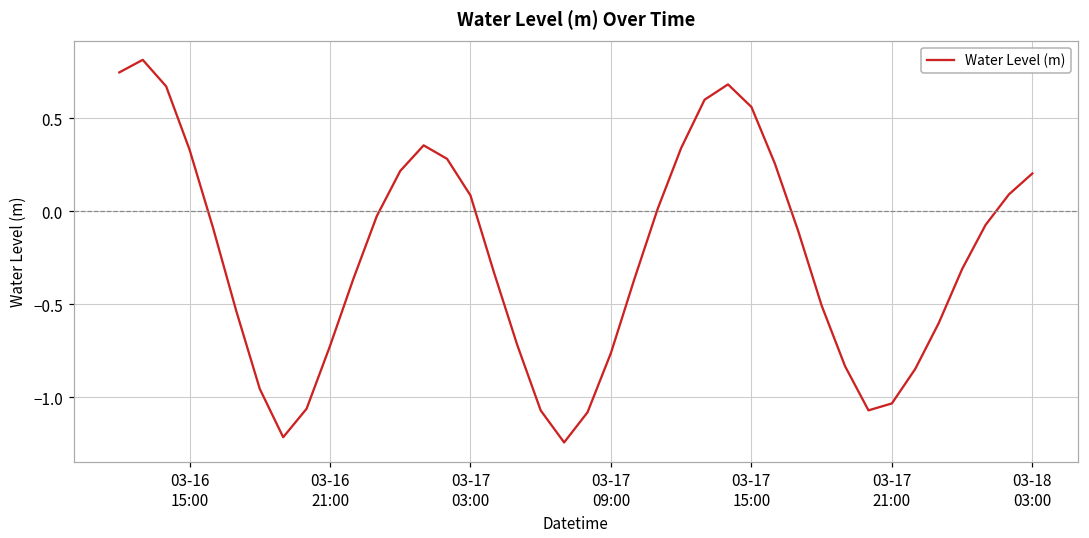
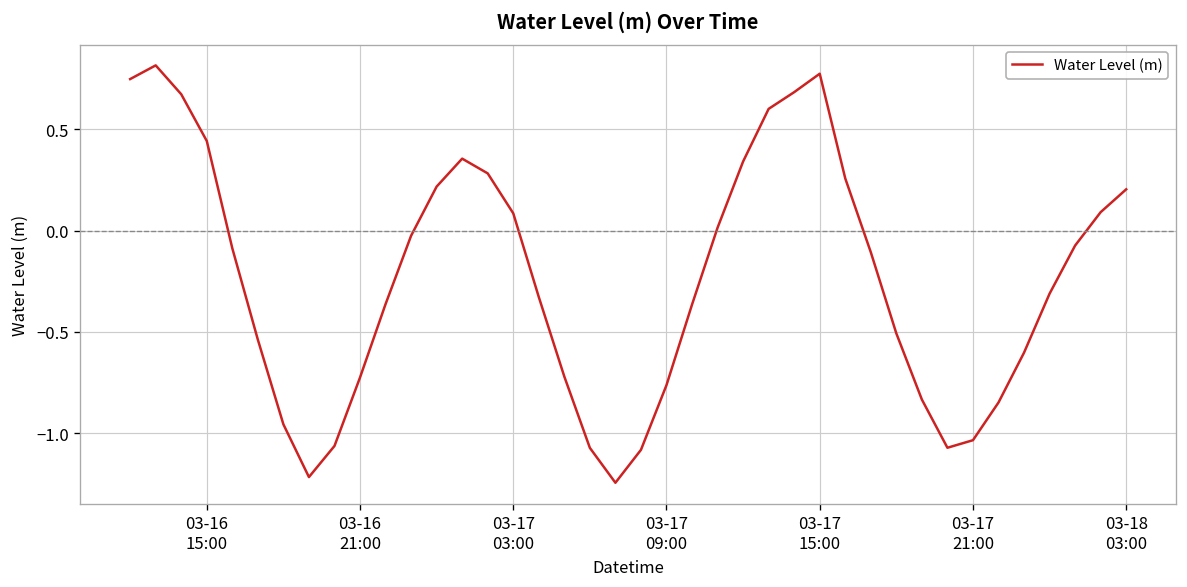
03-16 15:00: 0.33 -> 0.44
03-17 15:00: 0.56 -> 0.77
